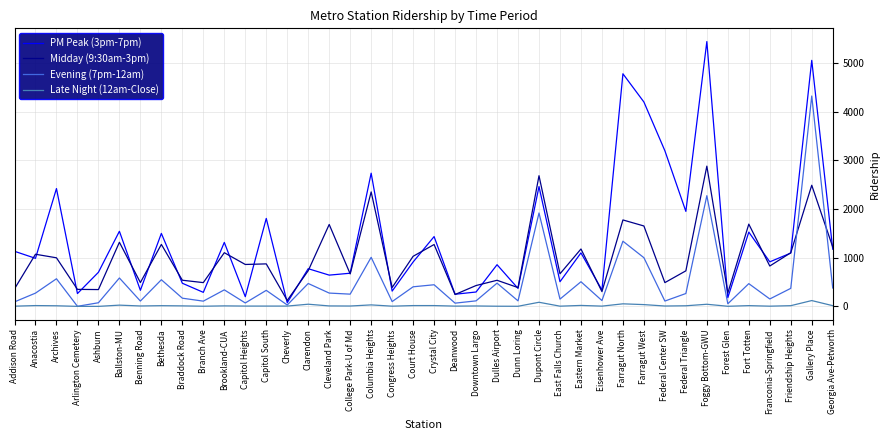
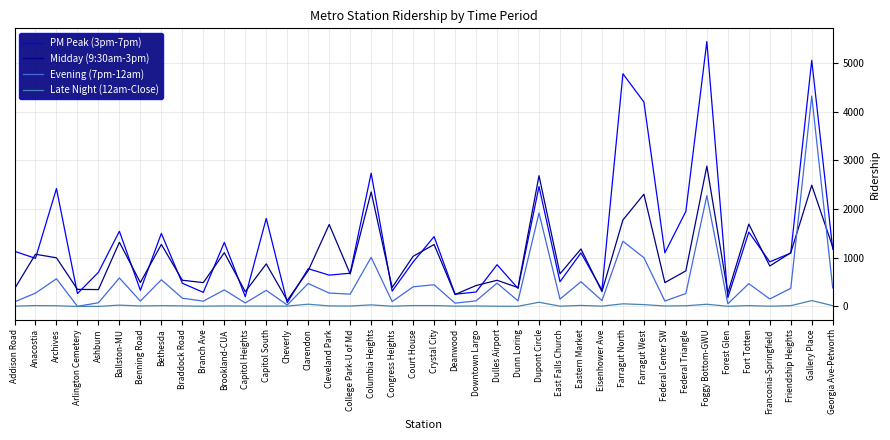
Midday (9:30am-3pm), Capitol Heights: 900 -> 300
Midday (9:30am-3pm), Farragut West: 1700 -> 2300
PM Peak (3pm-7pm), Federal Center SW: 3200 -> 1100
